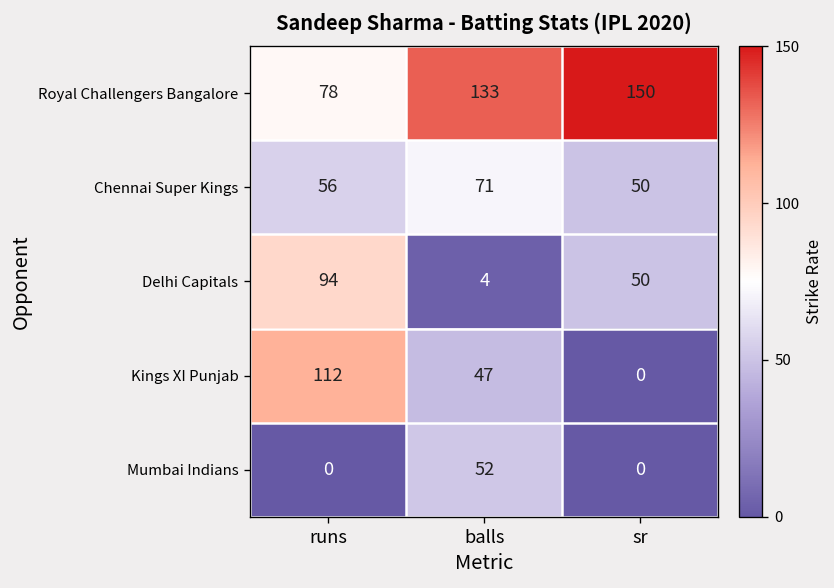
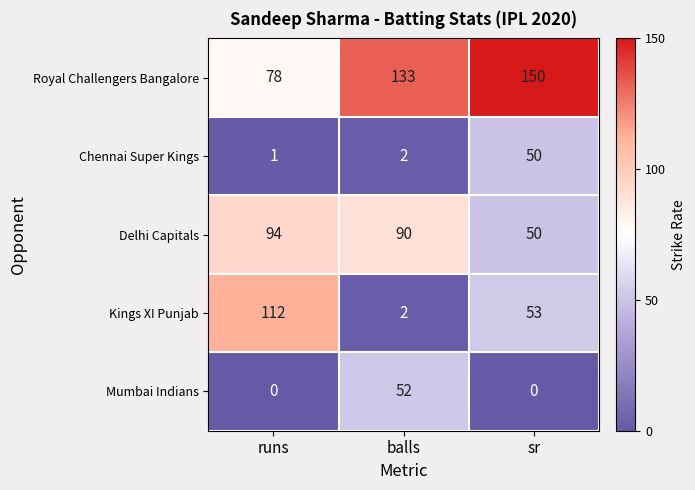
Chennai Super Kings, runs: 56 -> 1
Chennai Super Kings, balls: 71 -> 2
Delhi Capitals, balls: 4 -> 90
Kings XI Punjab, balls: 47 -> 2
Kings XI Punjab, sr: 0 -> 53
